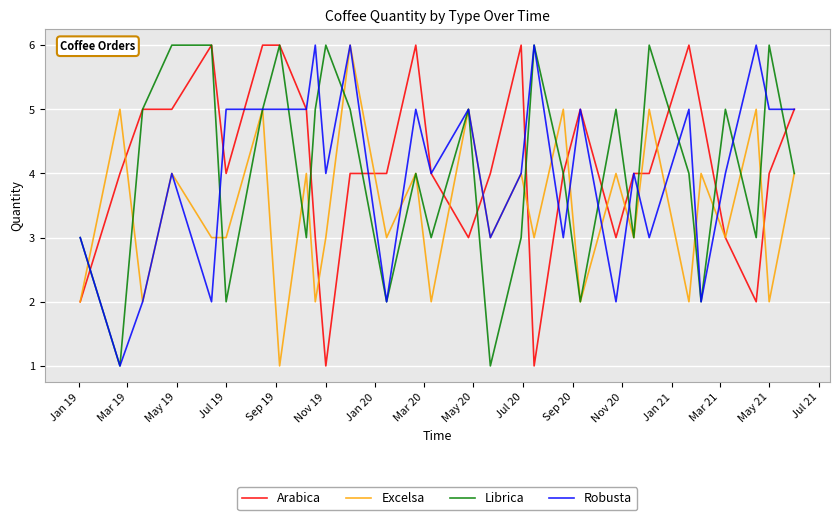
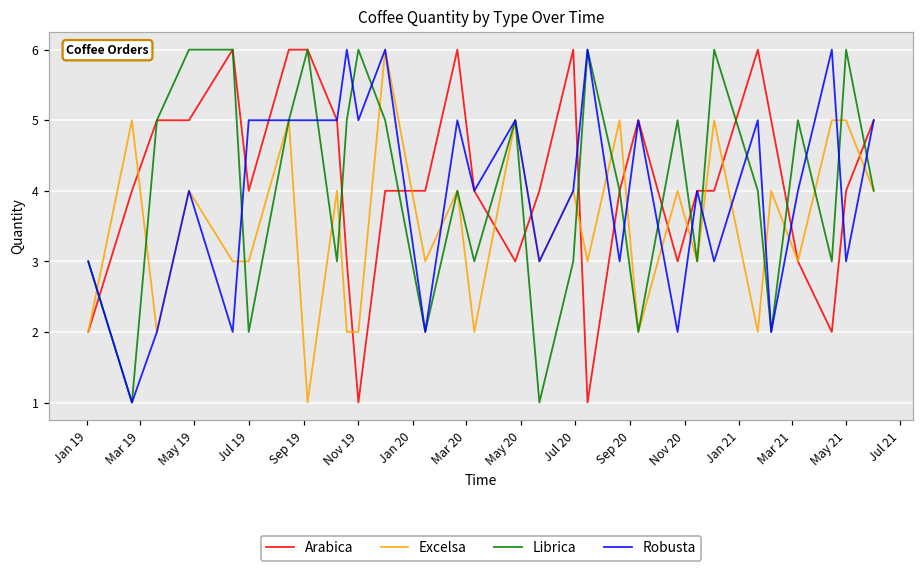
Excelsa, Nov 19: 3 -> 2
Robusta, Nov 19: 4 -> 5
Excelsa, May 21: 2 -> 5
Robusta, May 21: 5 -> 3
